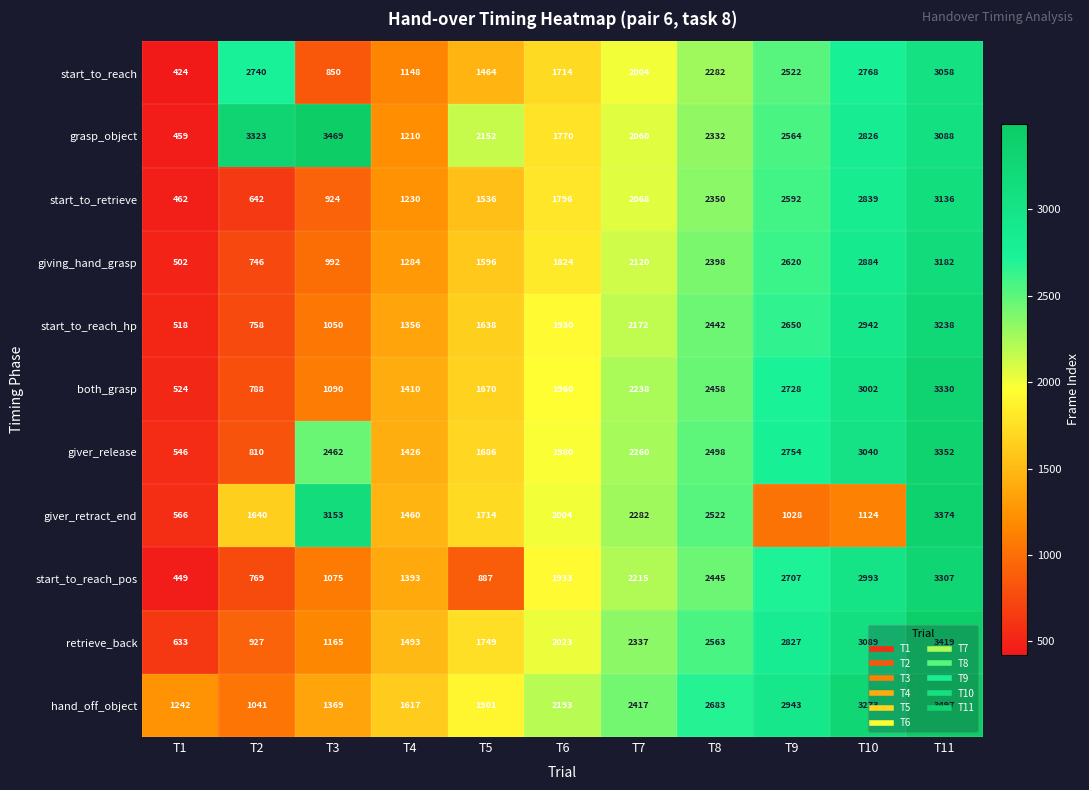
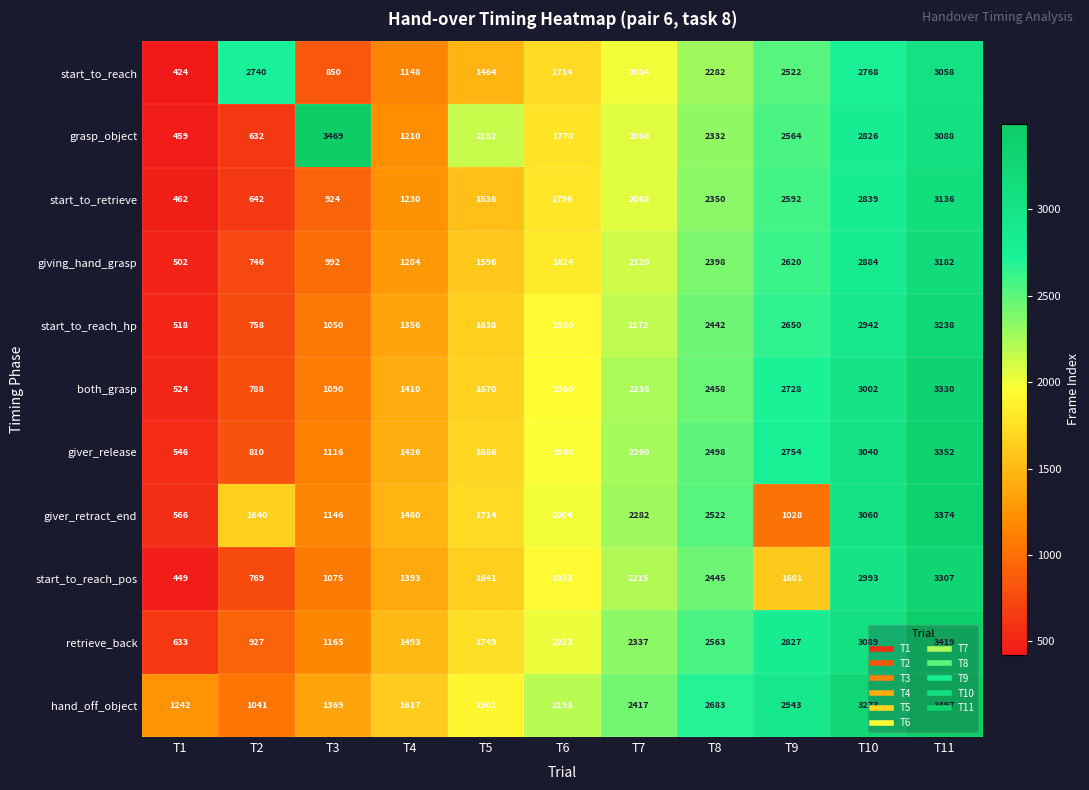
grasp_object, T2: 3323 -> 632
giver_release, T3: 2462 -> 1116
giver_retract_end, T3: 3153 -> 1146
giver_retract_end, T10: 1124 -> 3060
start_to_reach_pos, T5: 887 -> 1641
start_to_reach_pos, T9: 2707 -> 1601
